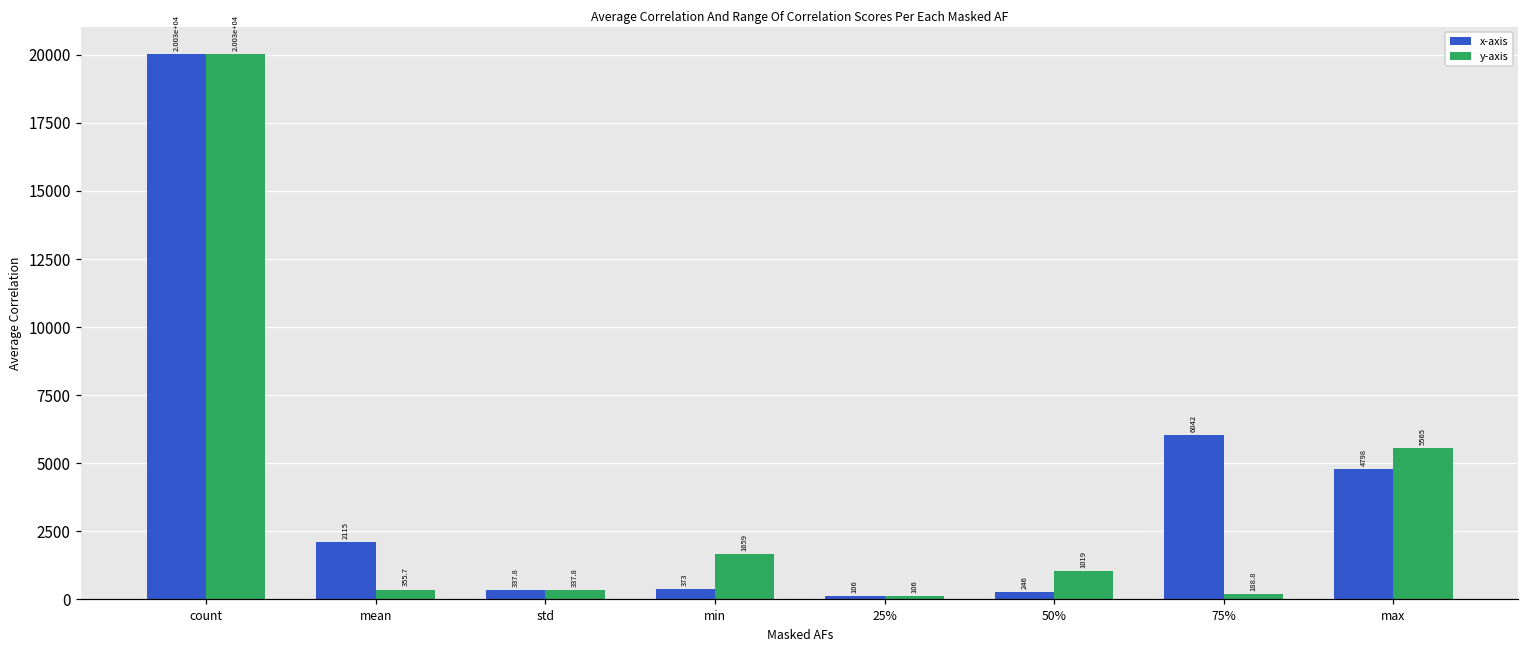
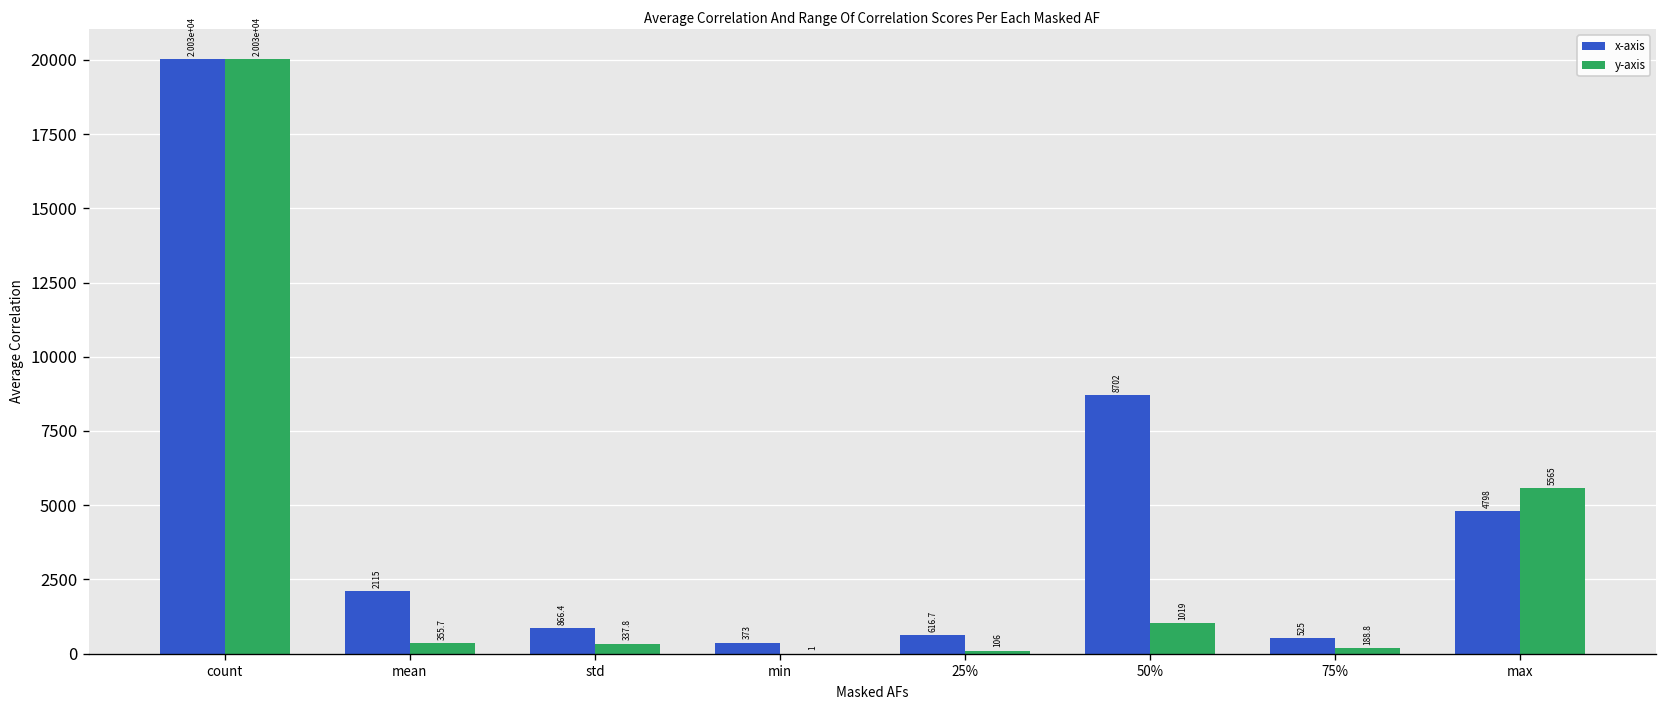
x-axis, std: 337.8 -> 866.4
y-axis, min: 1659 -> 1
x-axis, 25%: 106 -> 616.7
x-axis, 50%: 246 -> 8702
x-axis, 75%: 6042 -> 525
